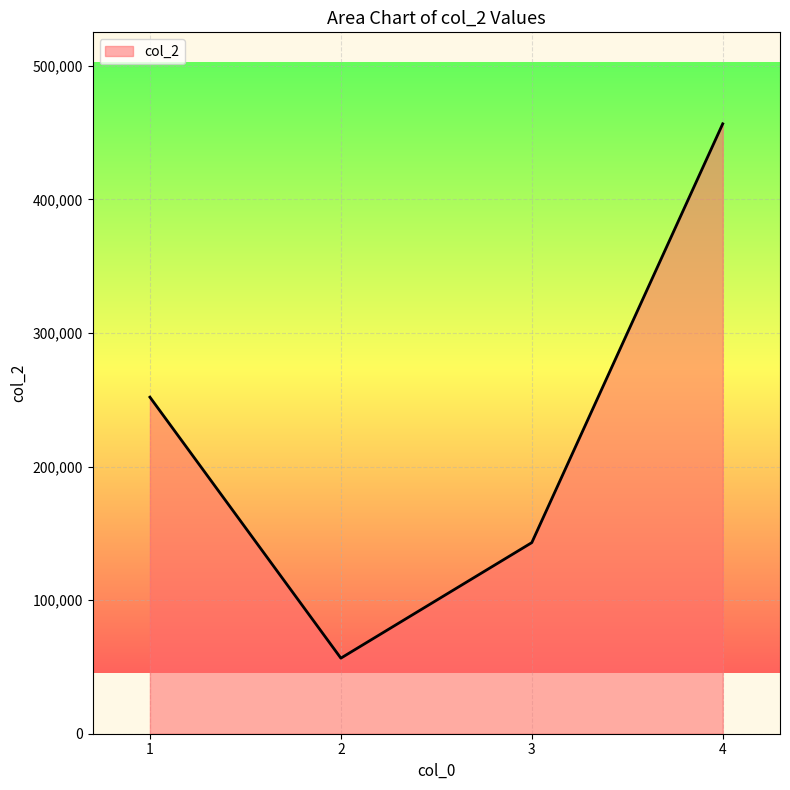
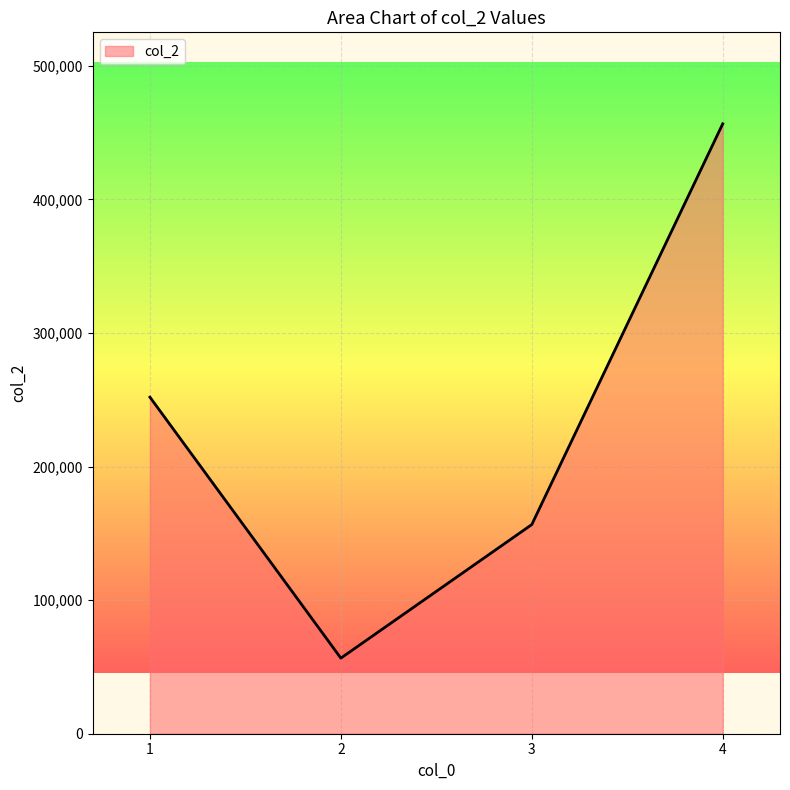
3: 143,000 -> 157,000
